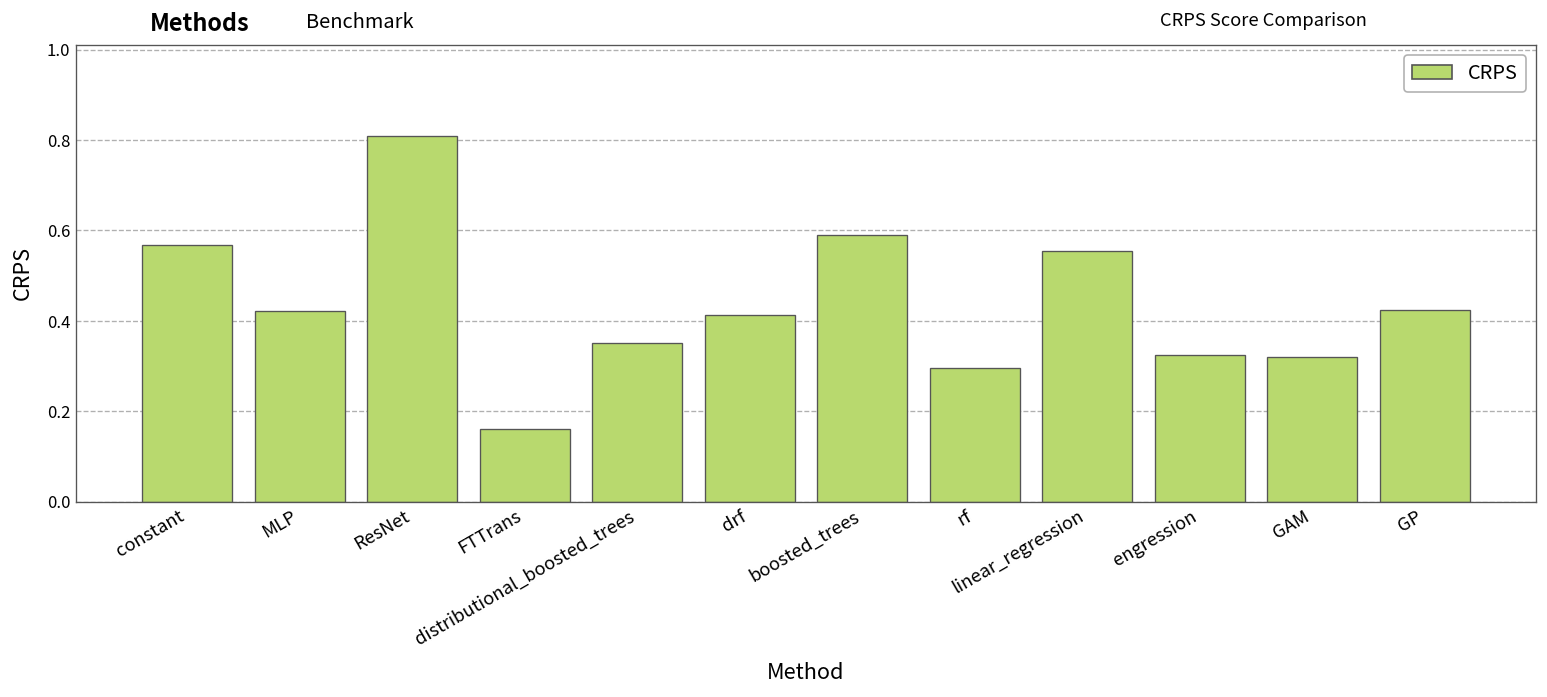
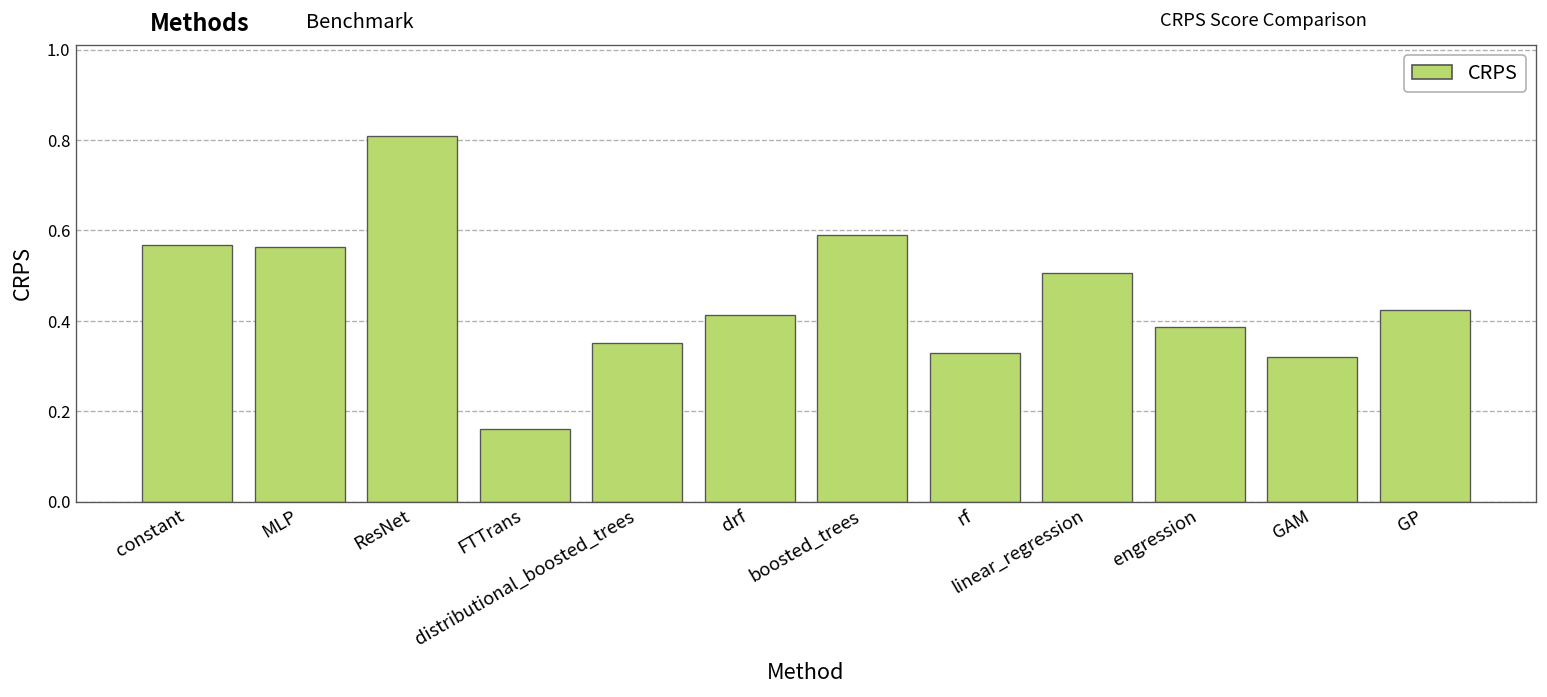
MLP: 0.42 -> 0.56
rf: 0.29 -> 0.33
linear_regression: 0.55 -> 0.51
engression: 0.32 -> 0.39
